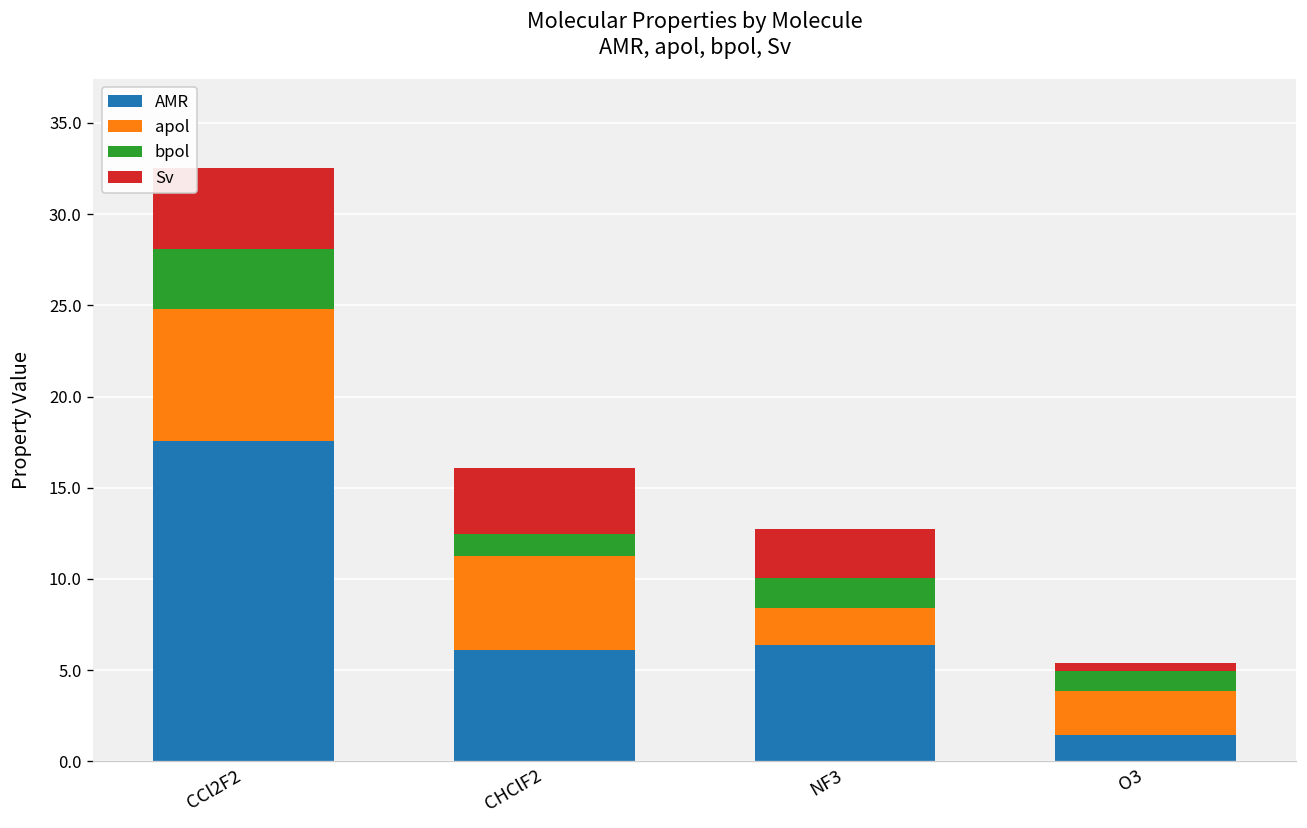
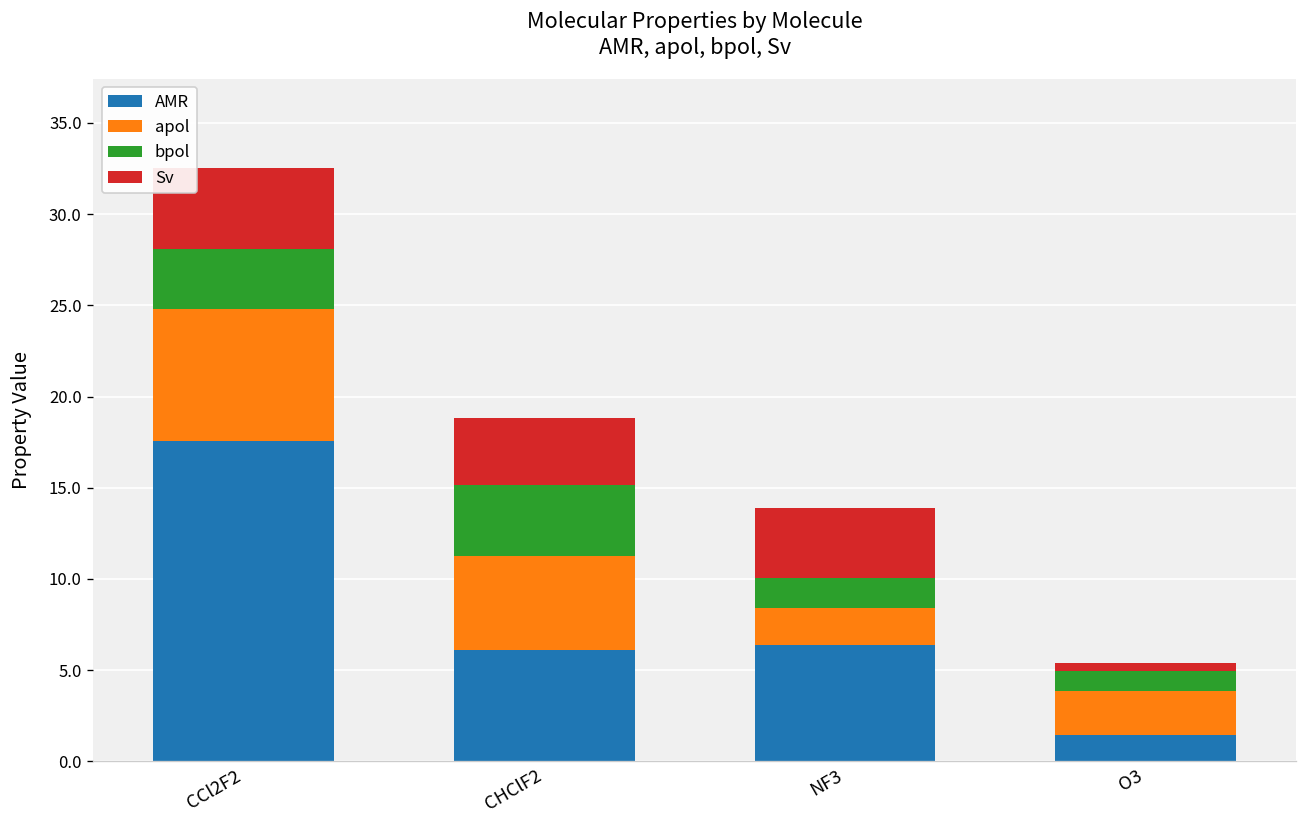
bpol, CHClF2: 1.2 -> 3.9
Sv, NF3: 2.7 -> 3.8
